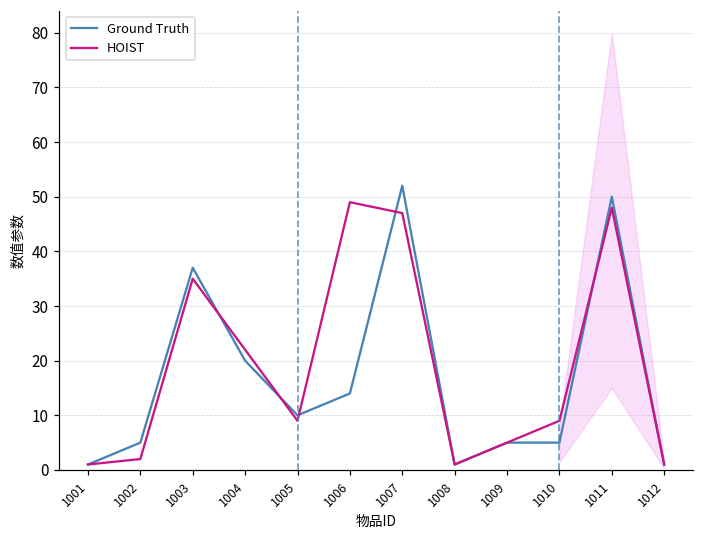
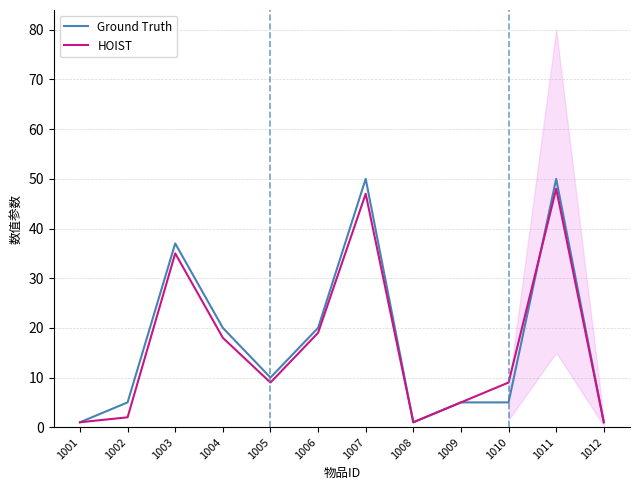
HOIST, 1004: 22 -> 18
Ground Truth, 1006: 14 -> 20
HOIST, 1006: 49 -> 19
Ground Truth, 1007: 52 -> 50
